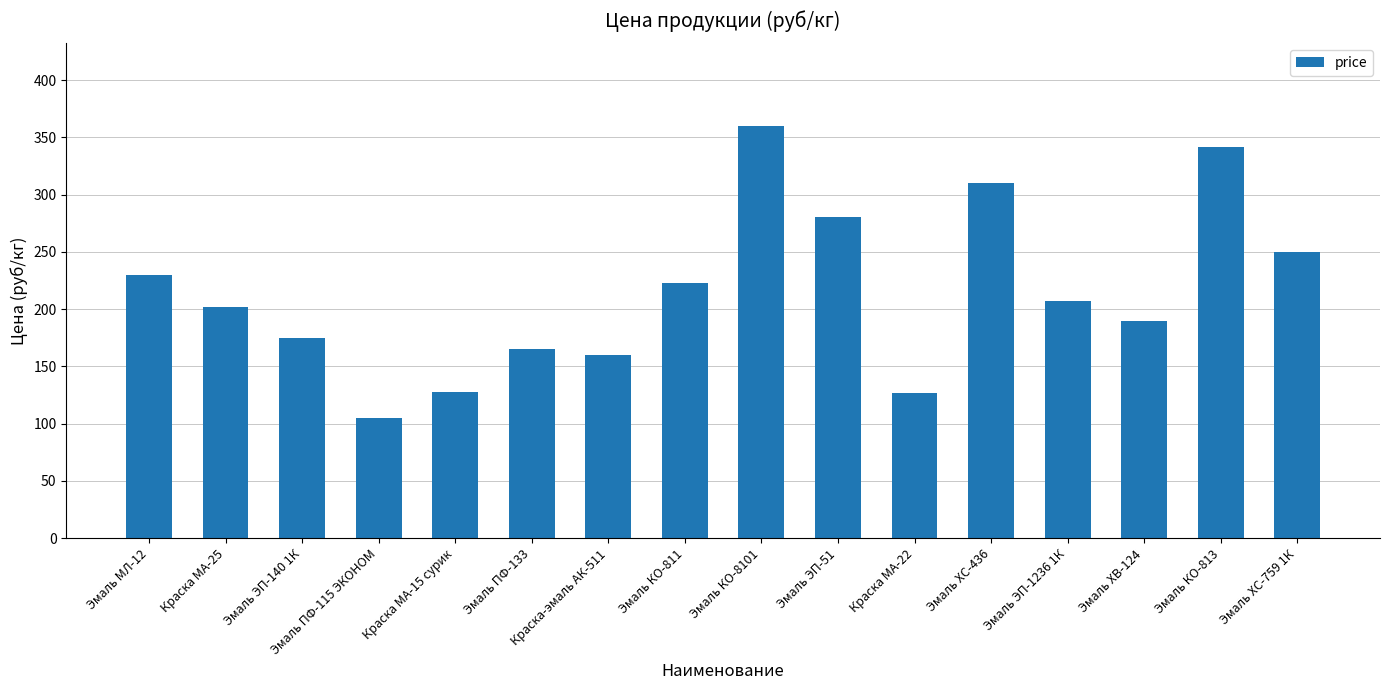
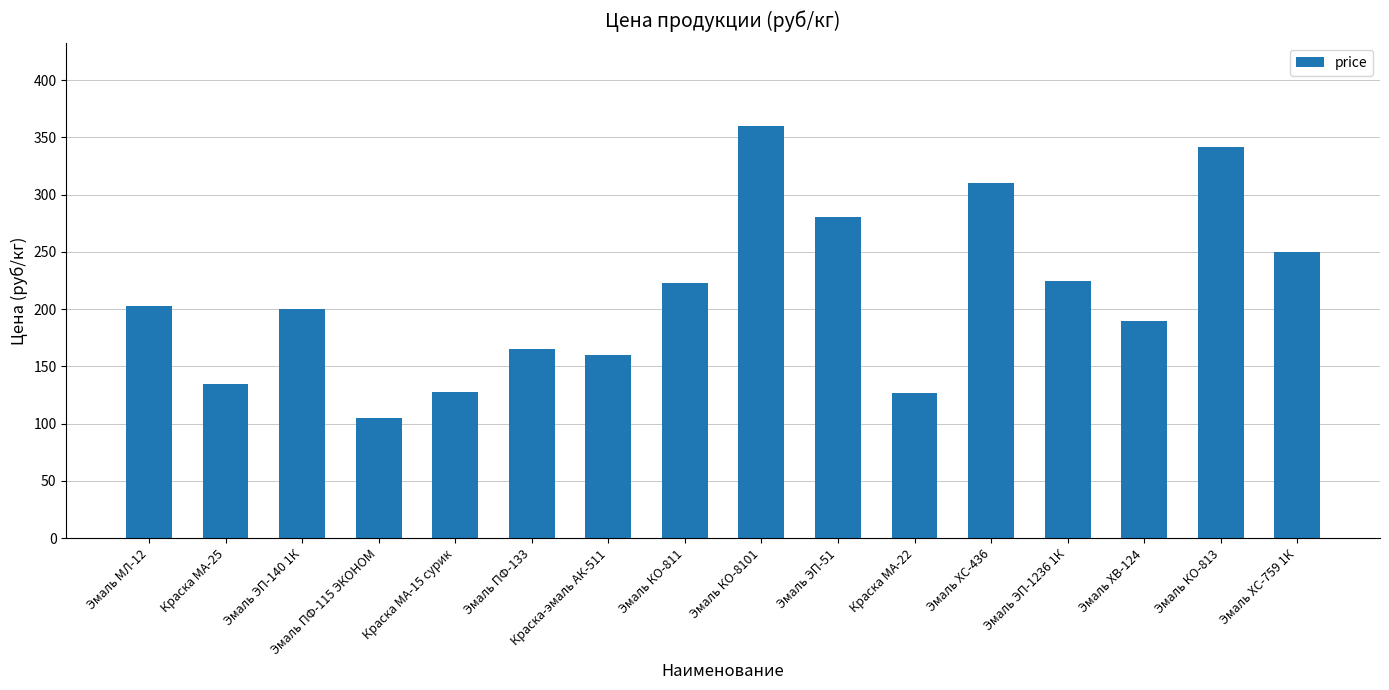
Эмаль МЛ-12: 230 -> 203
Краска МА-25: 202 -> 135
Эмаль ЭП-140 1К: 175 -> 200
Эмаль ЭП-1236 1К: 207 -> 225
